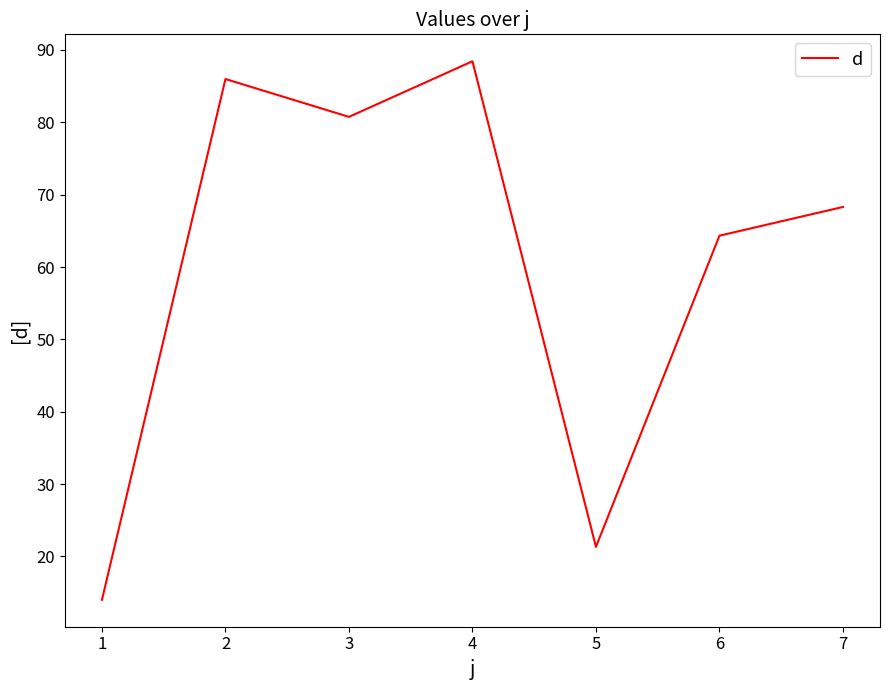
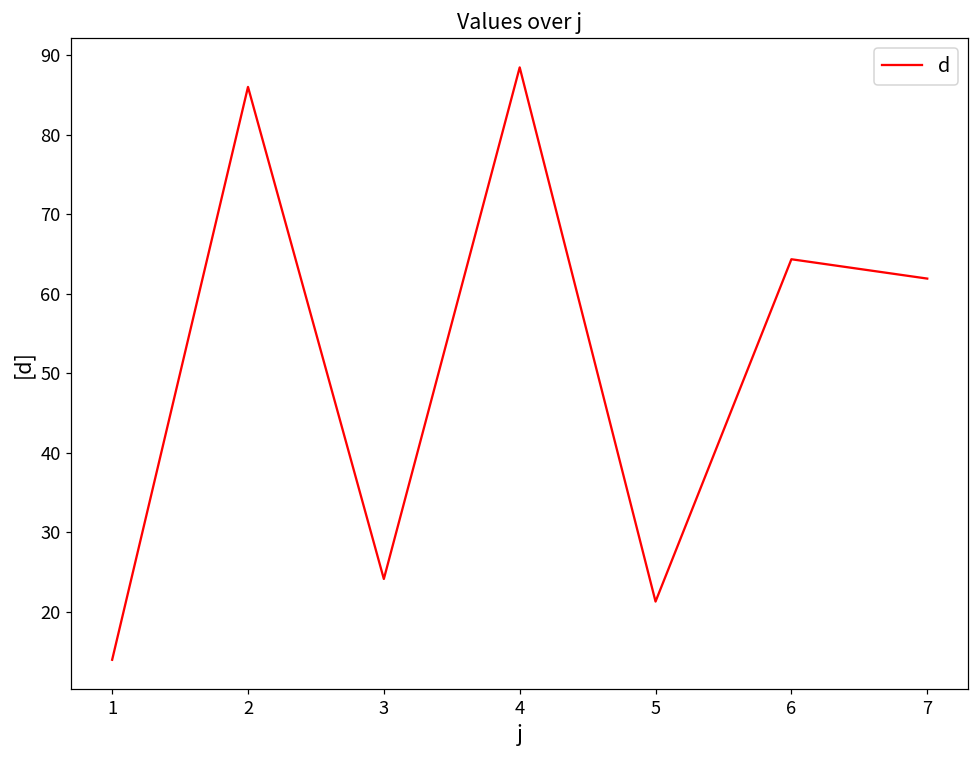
3: 81 -> 24
7: 68 -> 62
